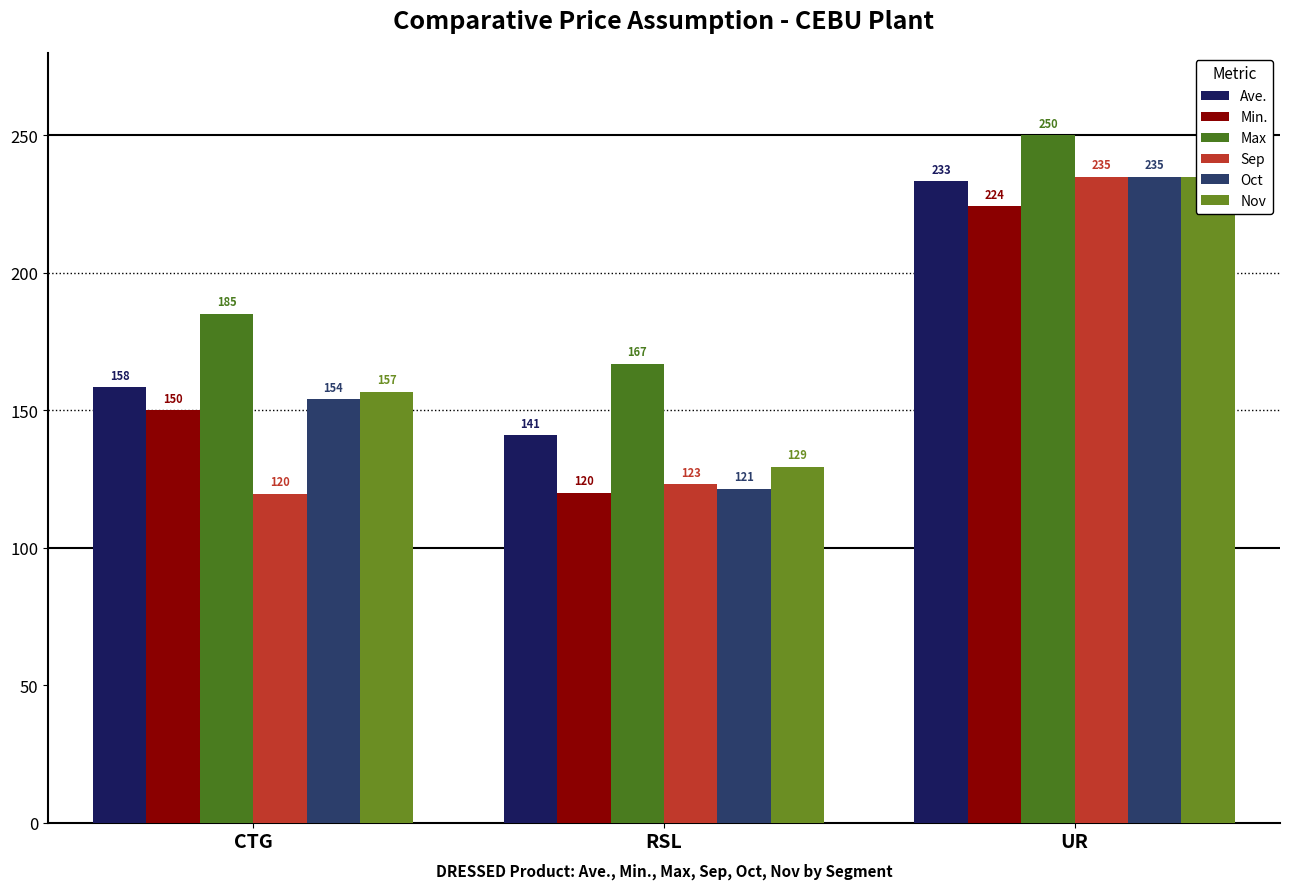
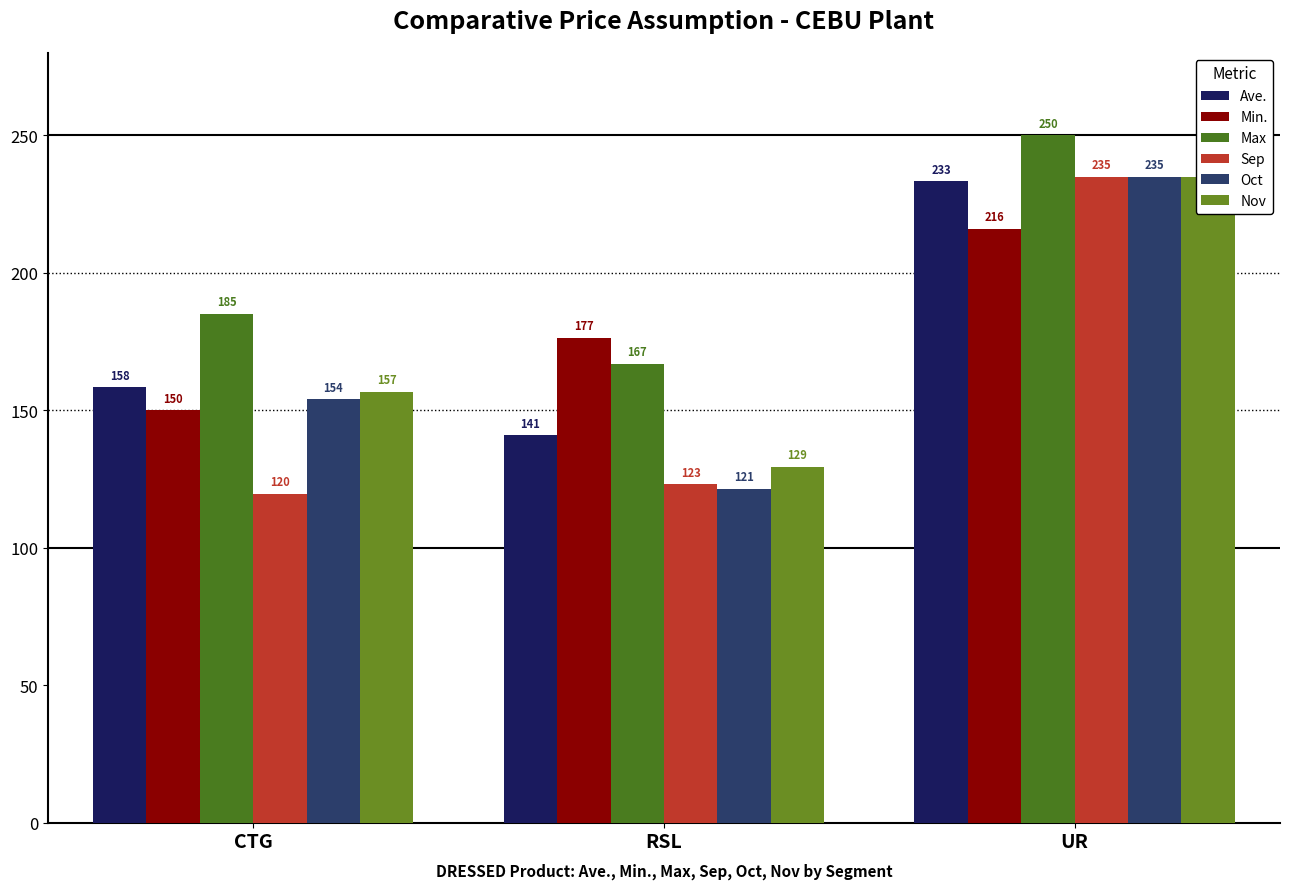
Min., RSL: 120 -> 177
Min., UR: 224 -> 216
